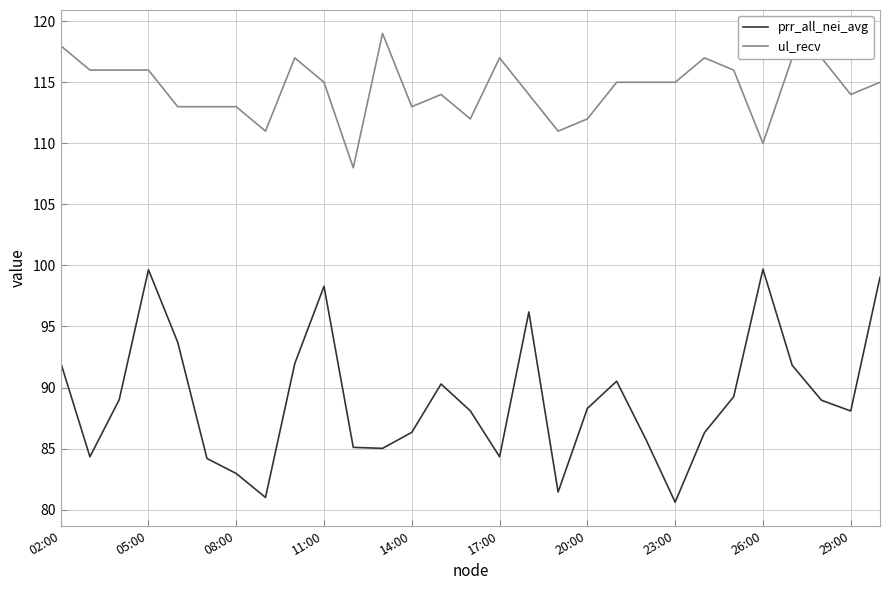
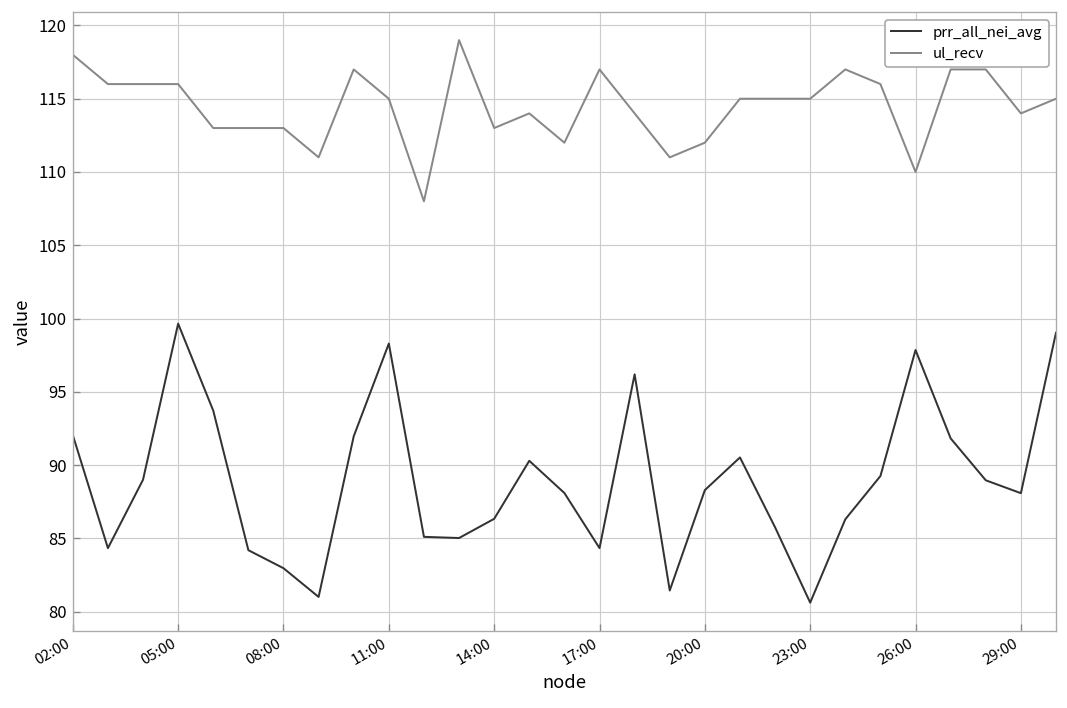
prr_all_nei_avg, 26:00: 99.7 -> 97.9
